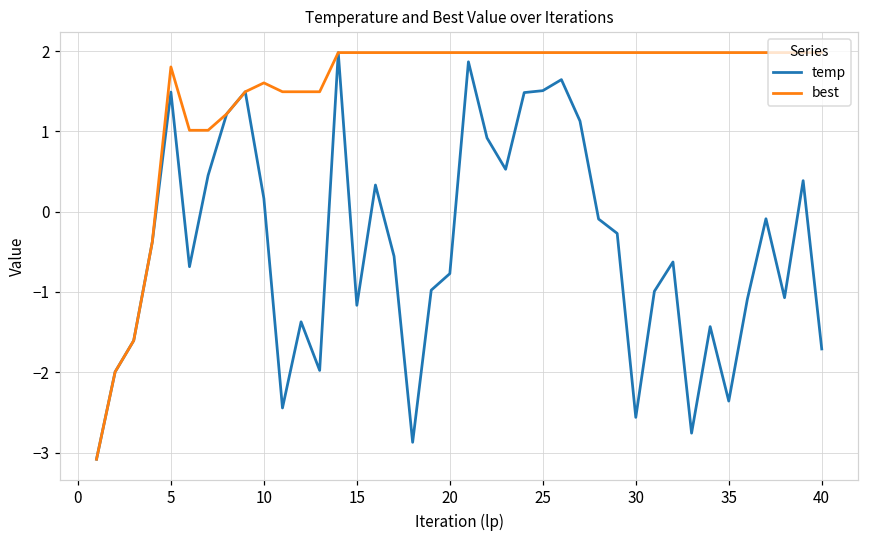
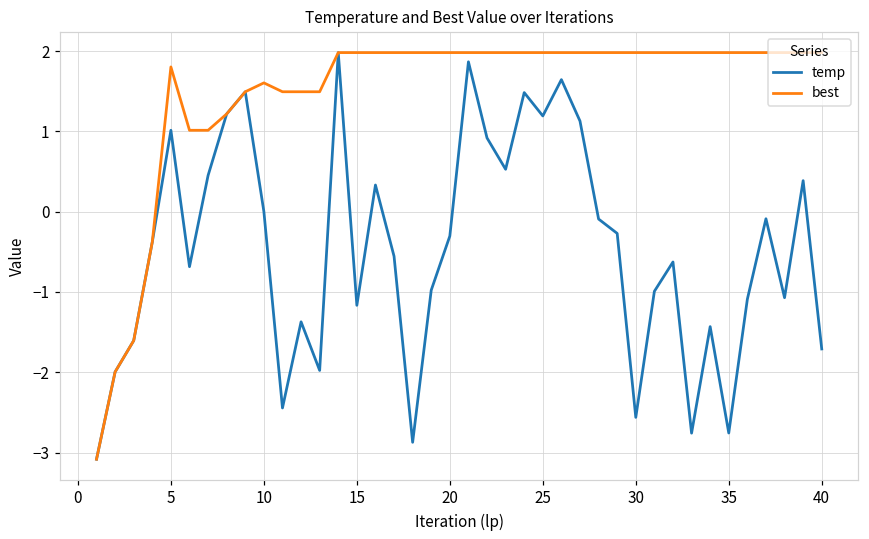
temp, 5: 1.5 -> 1.0
temp, 10: 0.2 -> 0.0
temp, 20: -0.8 -> -0.3
temp, 25: 1.5 -> 1.2
temp, 35: -2.4 -> -2.8
